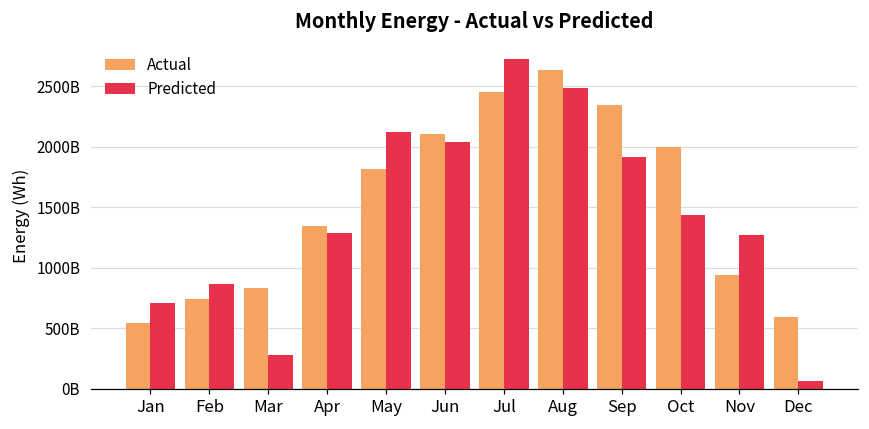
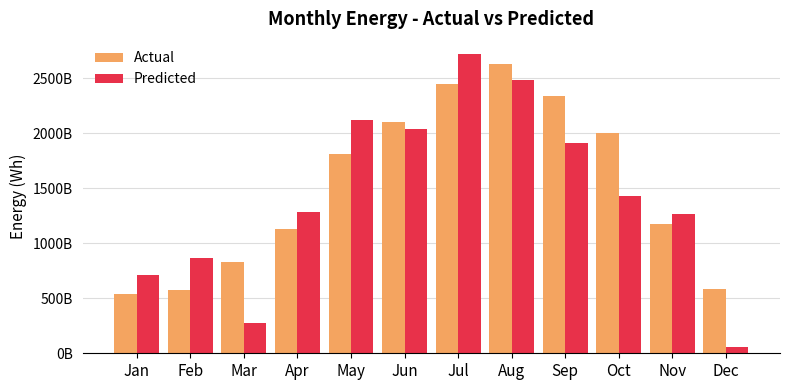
Actual, Feb: 740000000000 -> 580000000000
Actual, Apr: 1350000000000 -> 1130000000000
Actual, Nov: 940000000000 -> 1180000000000
